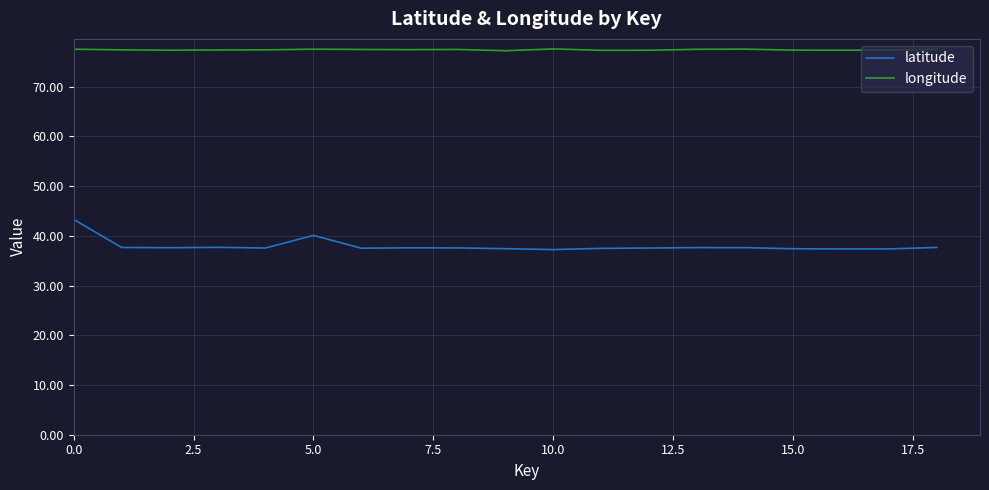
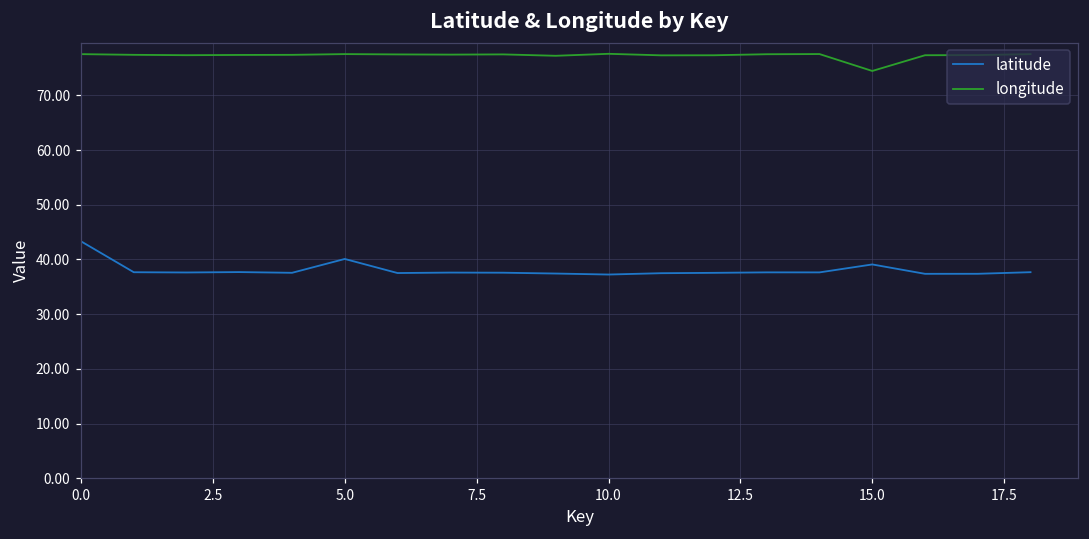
latitude, 15.0: 37 -> 39
longitude, 15.0: 77 -> 74
